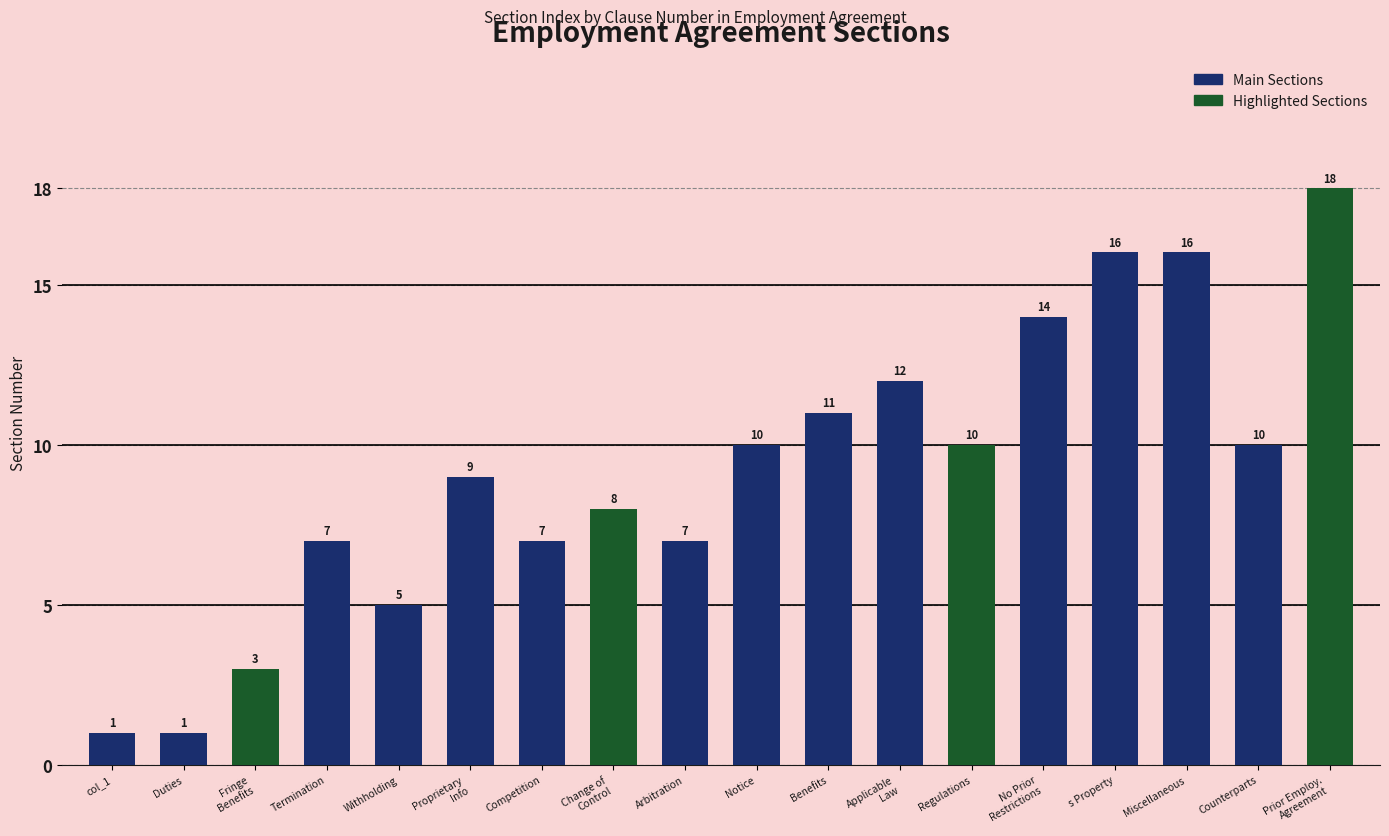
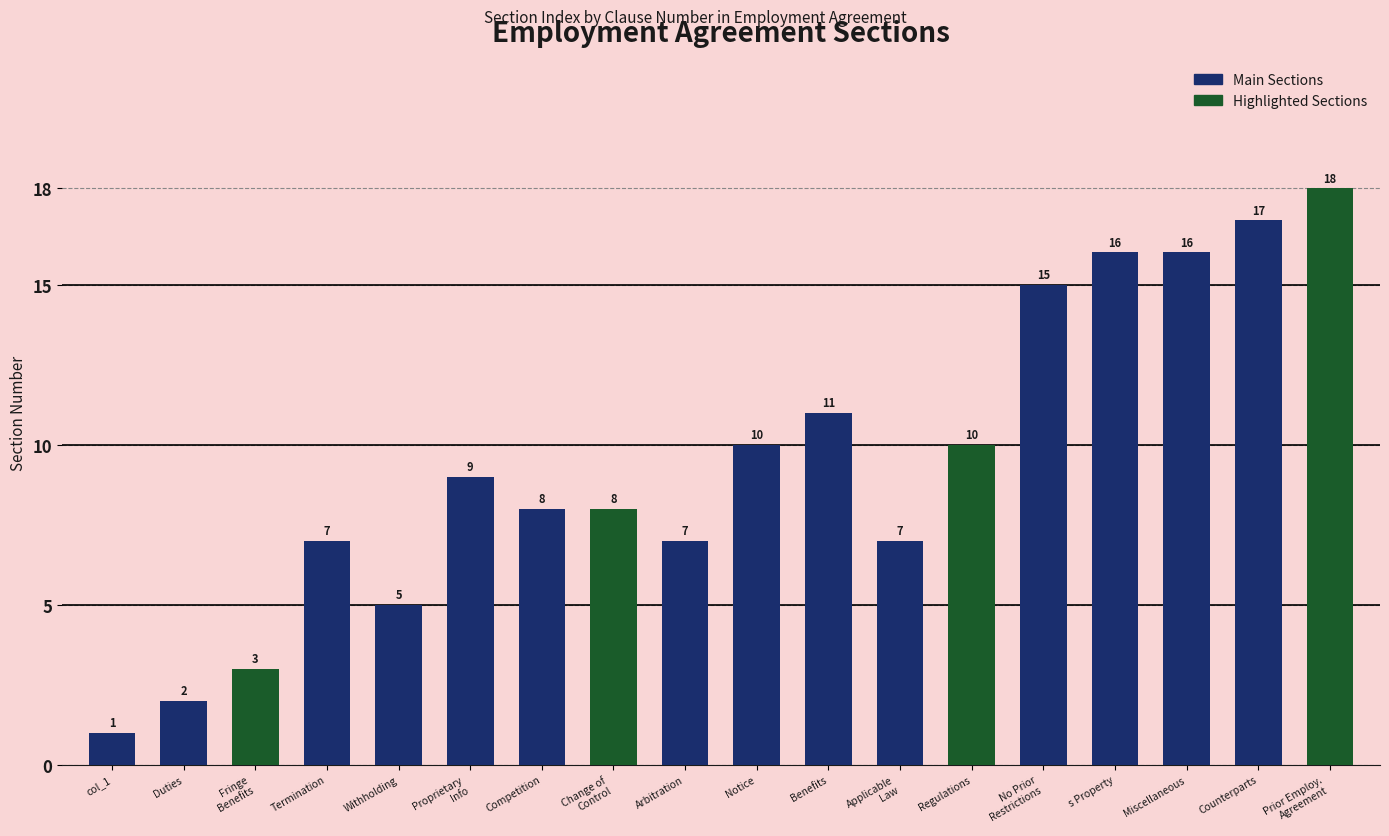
Duties: 1 -> 2
Competition: 7 -> 8
Applicable Law: 12 -> 7
No Prior Restrictions: 14 -> 15
Counterparts: 10 -> 17
